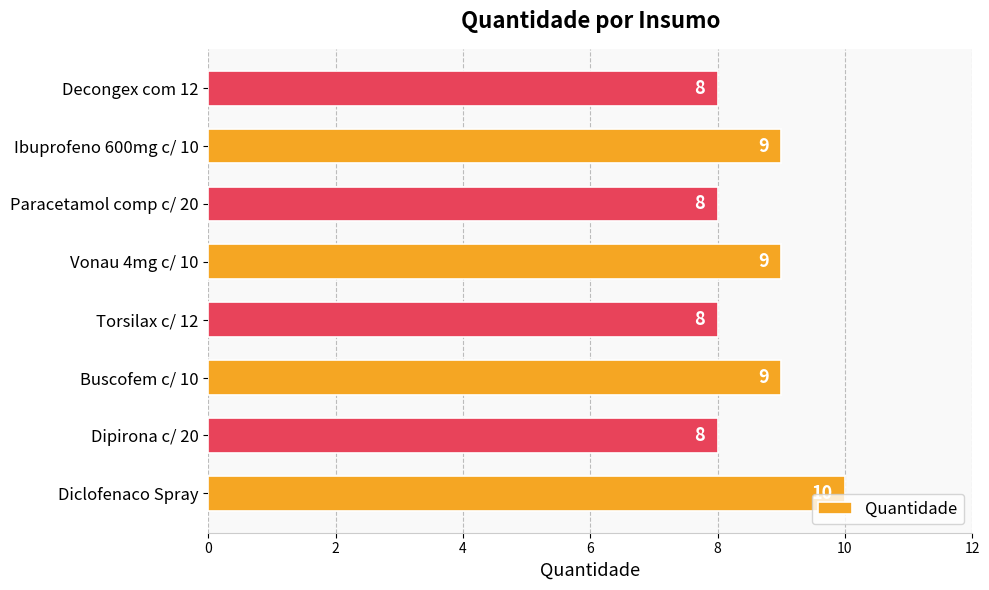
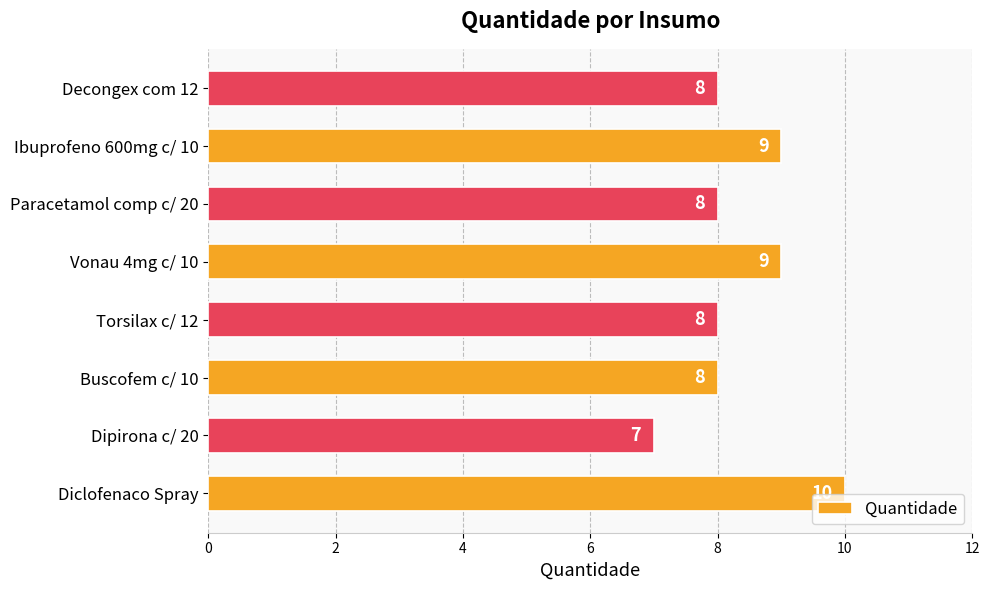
Buscofem c/ 10: 9 -> 8
Dipirona c/ 20: 8 -> 7
